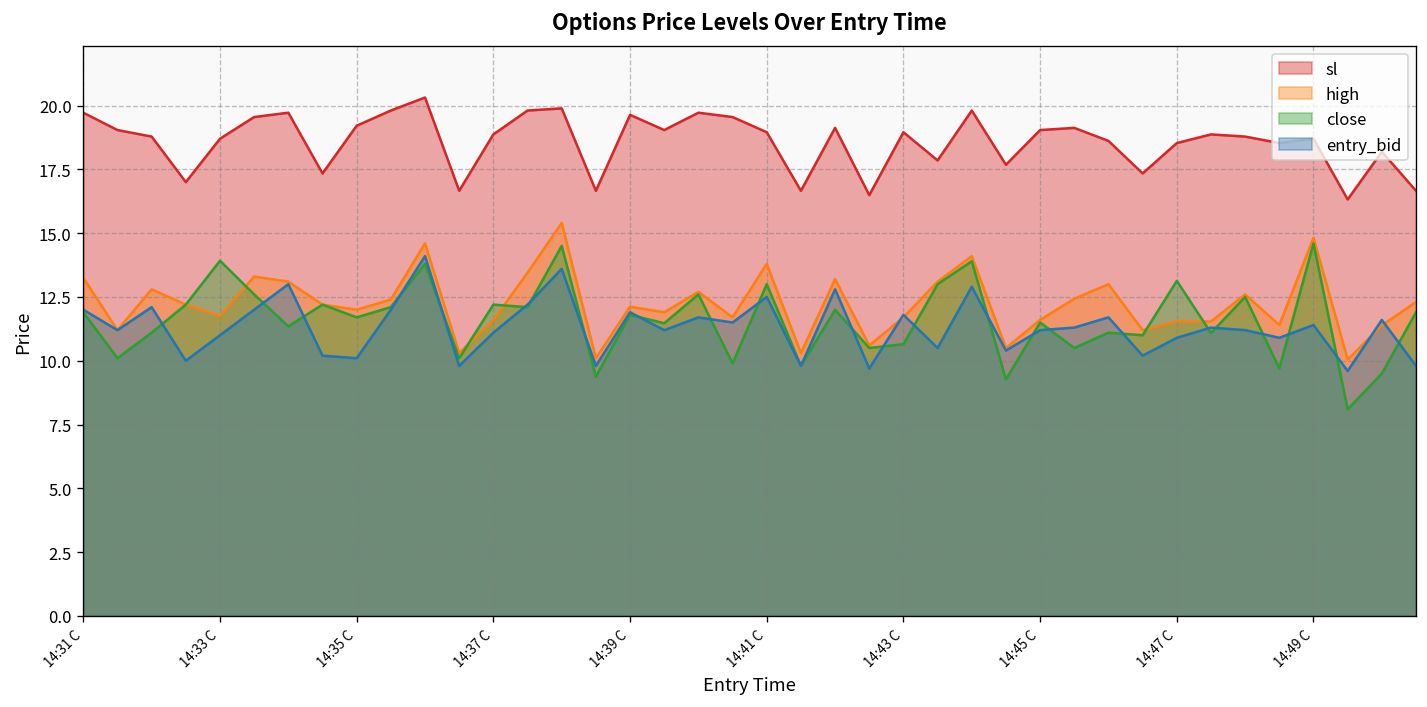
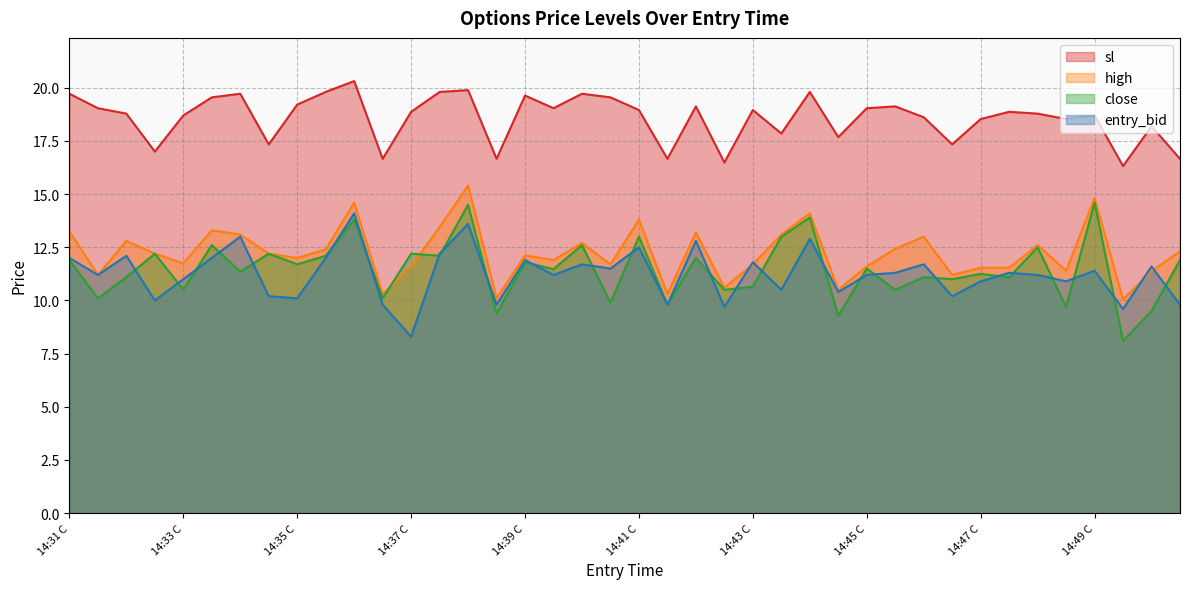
close, 14:33 C: 13.9 -> 10.5
entry_bid, 14:37 C: 11.1 -> 8.3
close, 14:47 C: 13.1 -> 11.3
